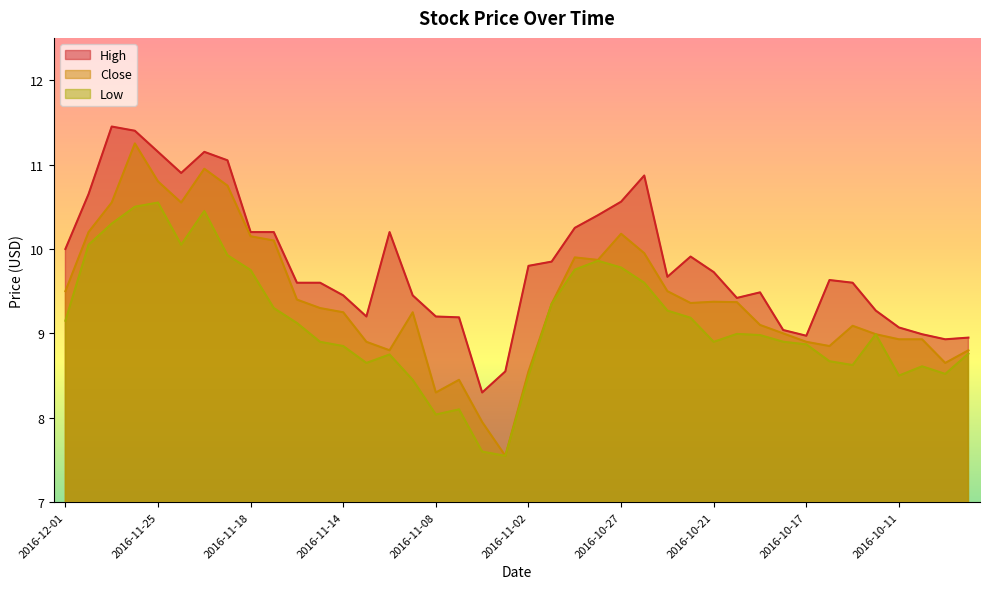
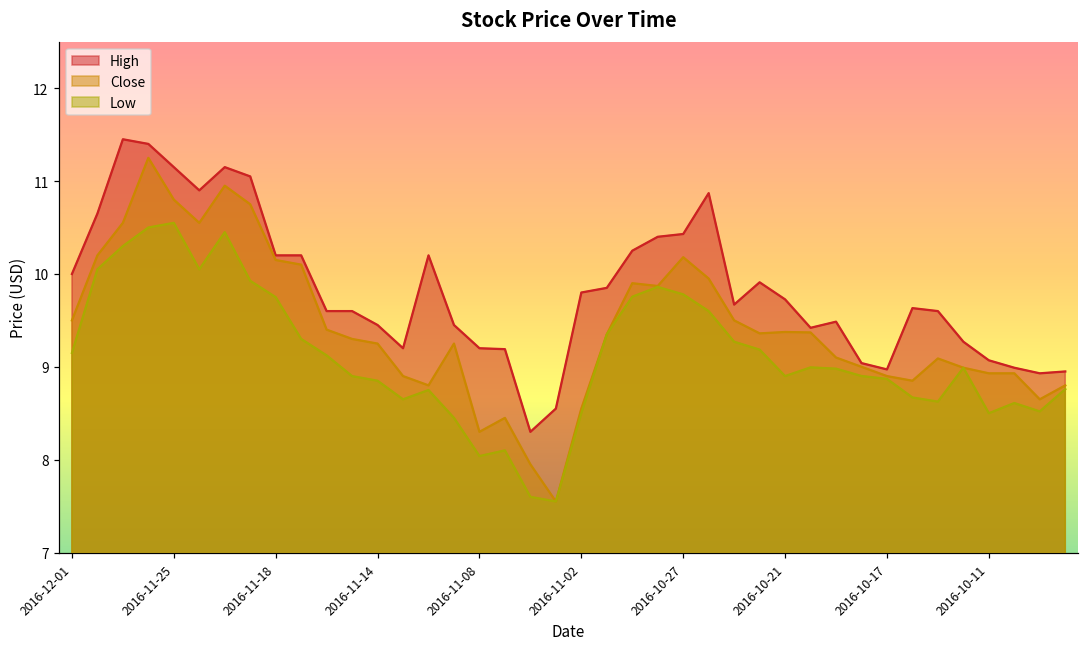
High, 2016-10-27: 10.6 -> 10.4
